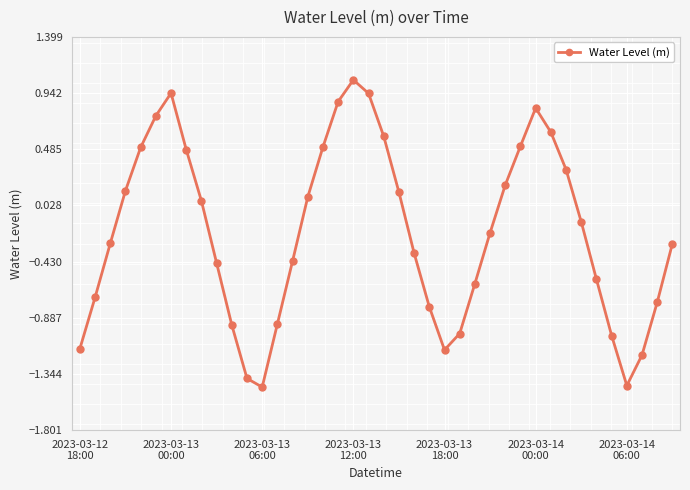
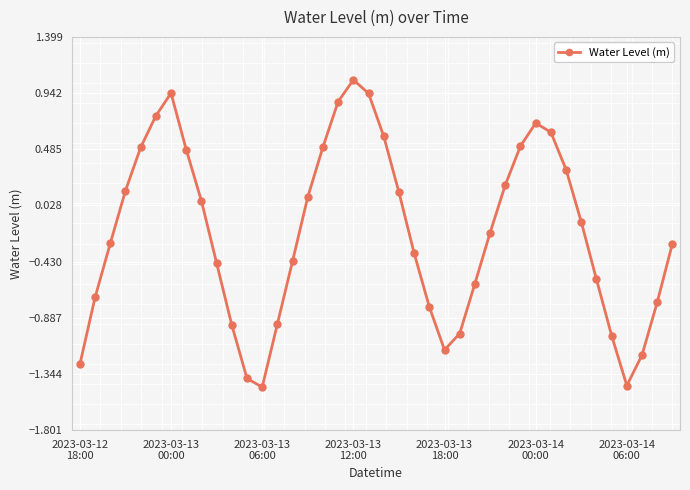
2023-03-12 18:00: -1.14 -> -1.27
2023-03-14 00:00: 0.82 -> 0.70
